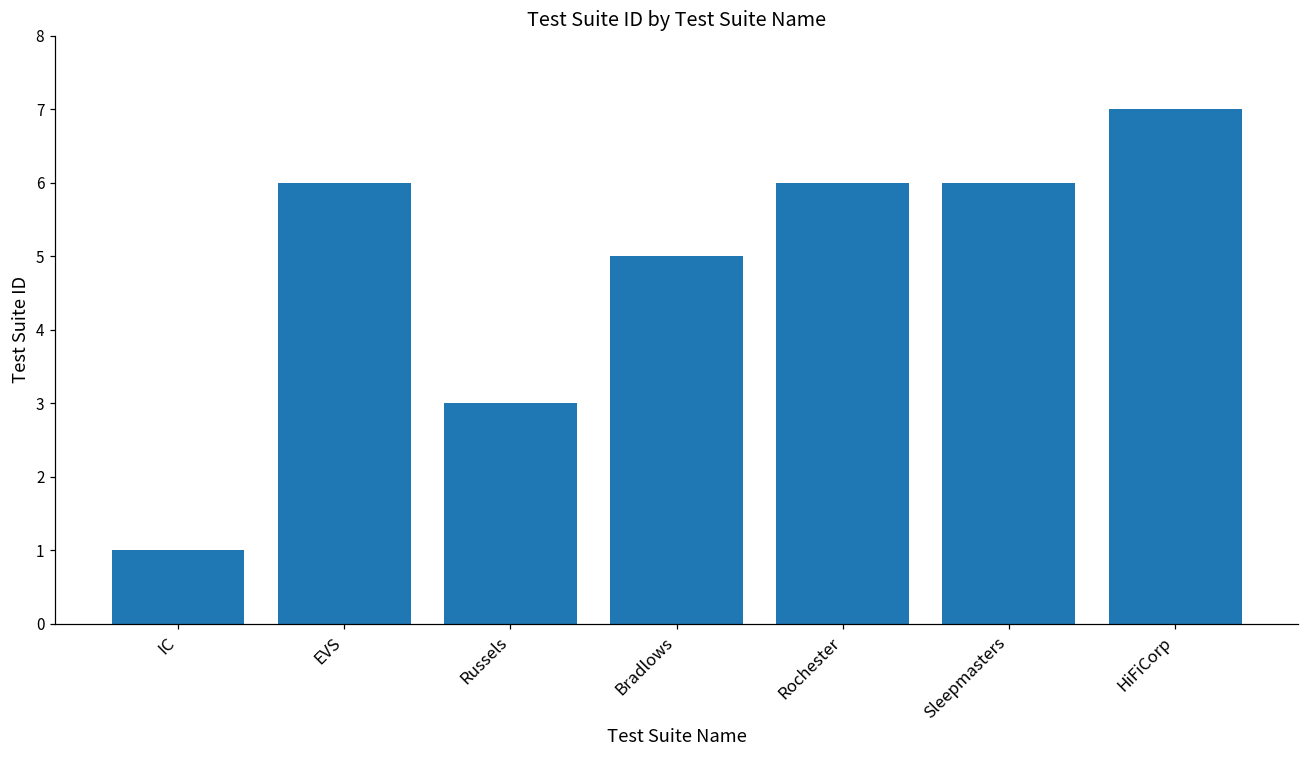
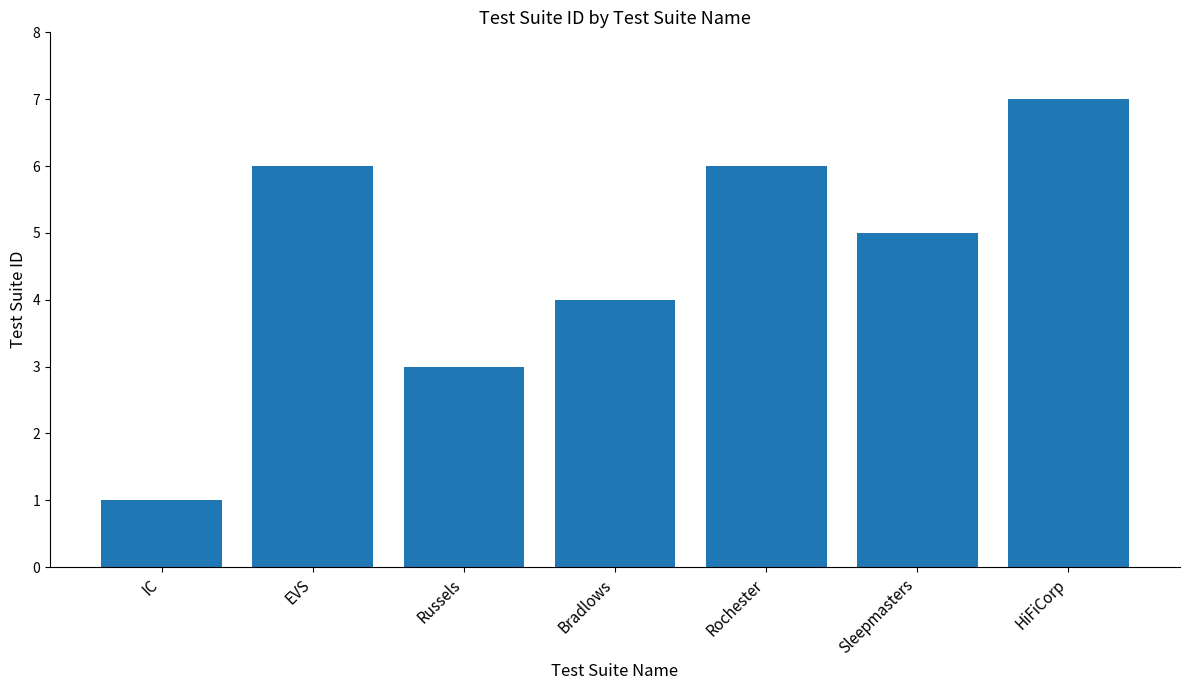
Bradlows: 5 -> 4
Sleepmasters: 6 -> 5
